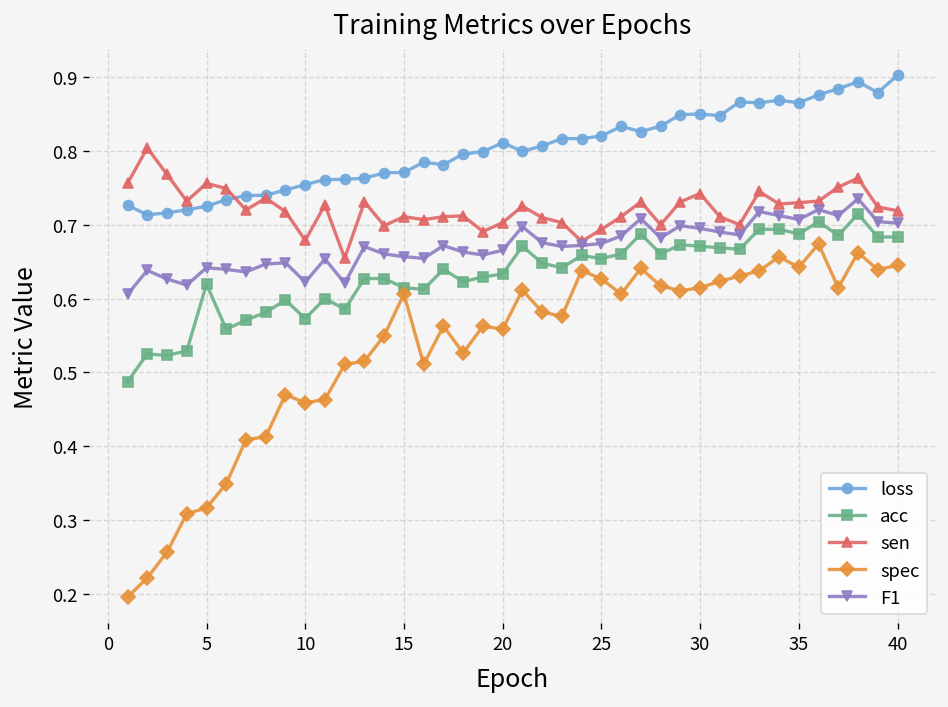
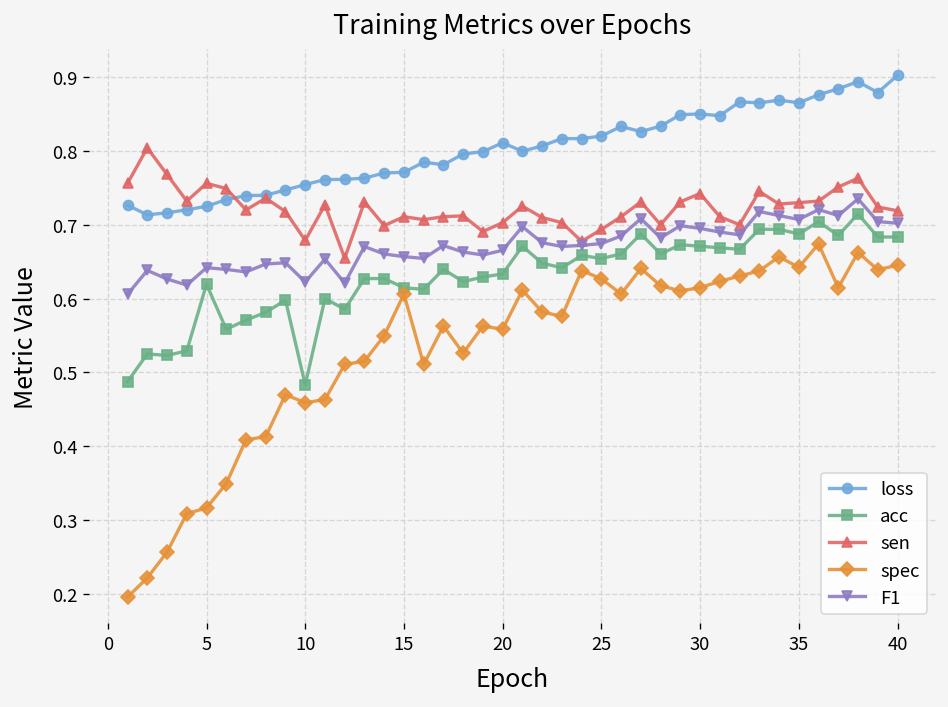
acc, 10: 0.57 -> 0.48
